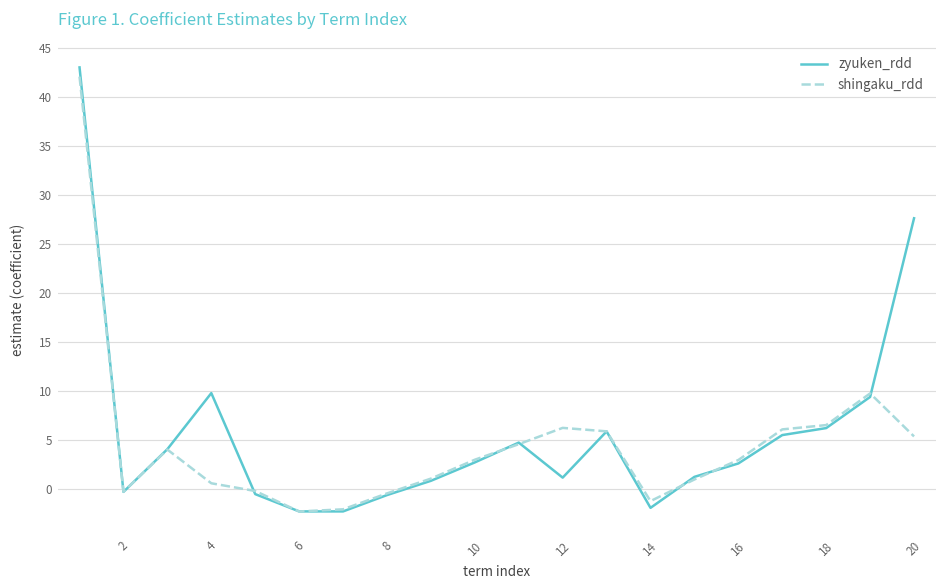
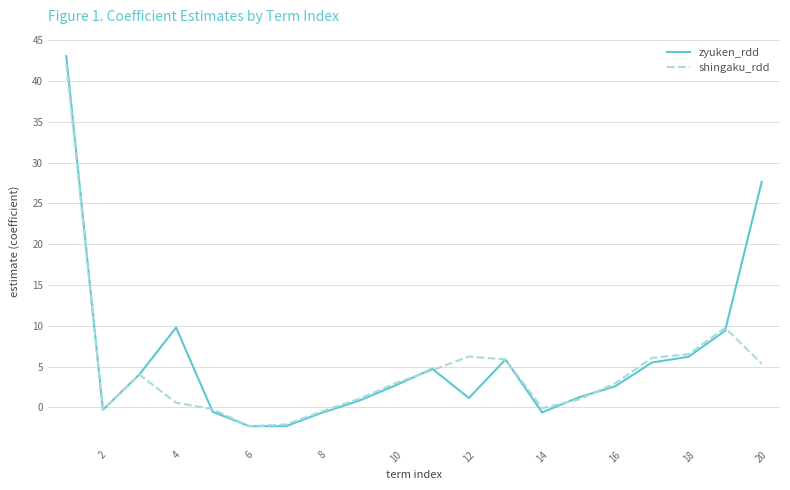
zyuken_rdd, 14: -2 -> -1
shingaku_rdd, 14: -1 -> 0
